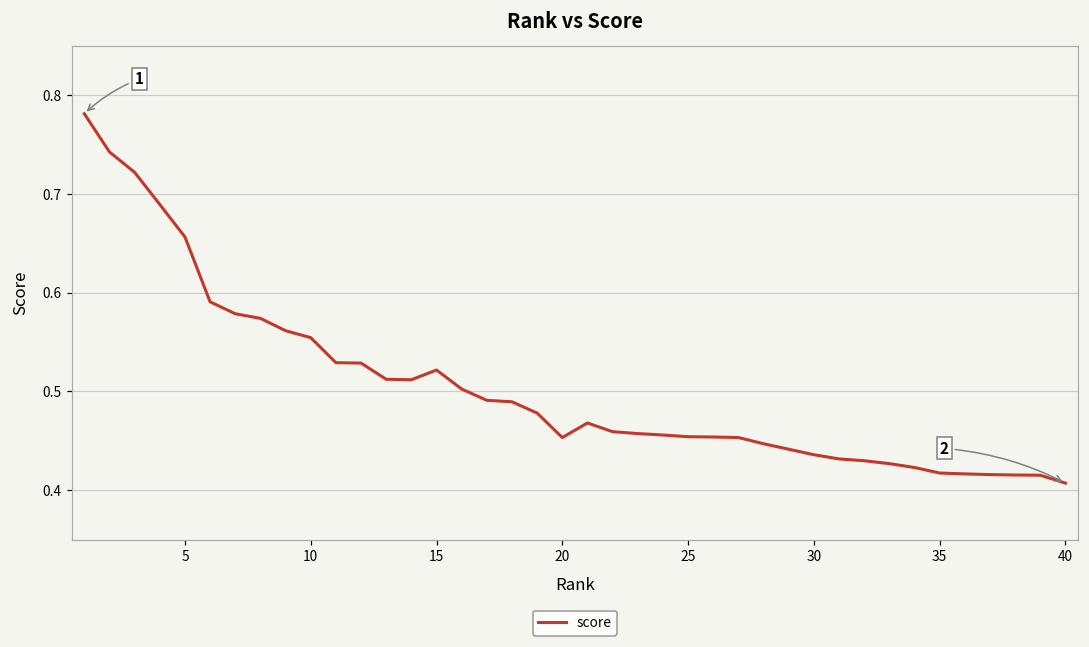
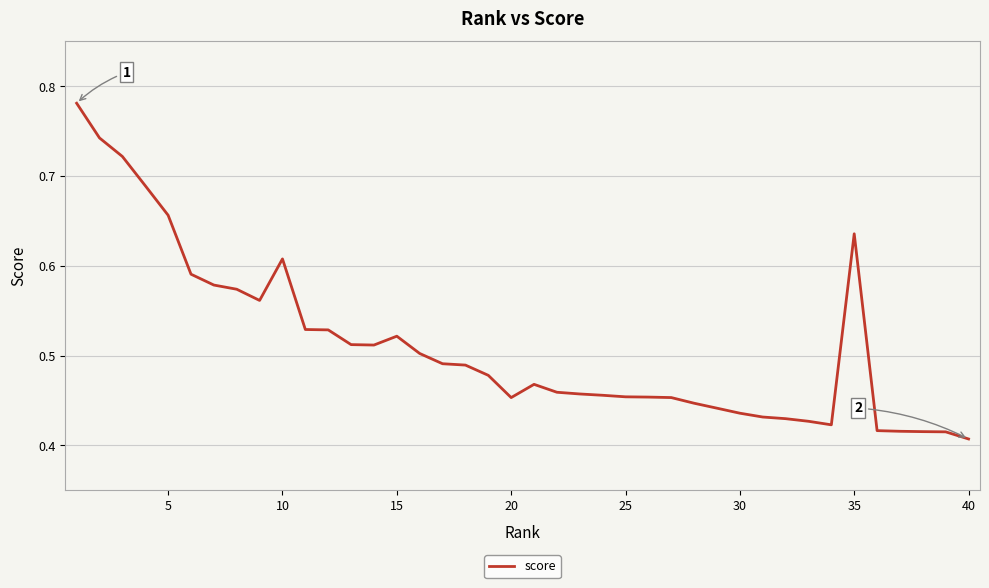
10: 0.55 -> 0.61
35: 0.42 -> 0.64
